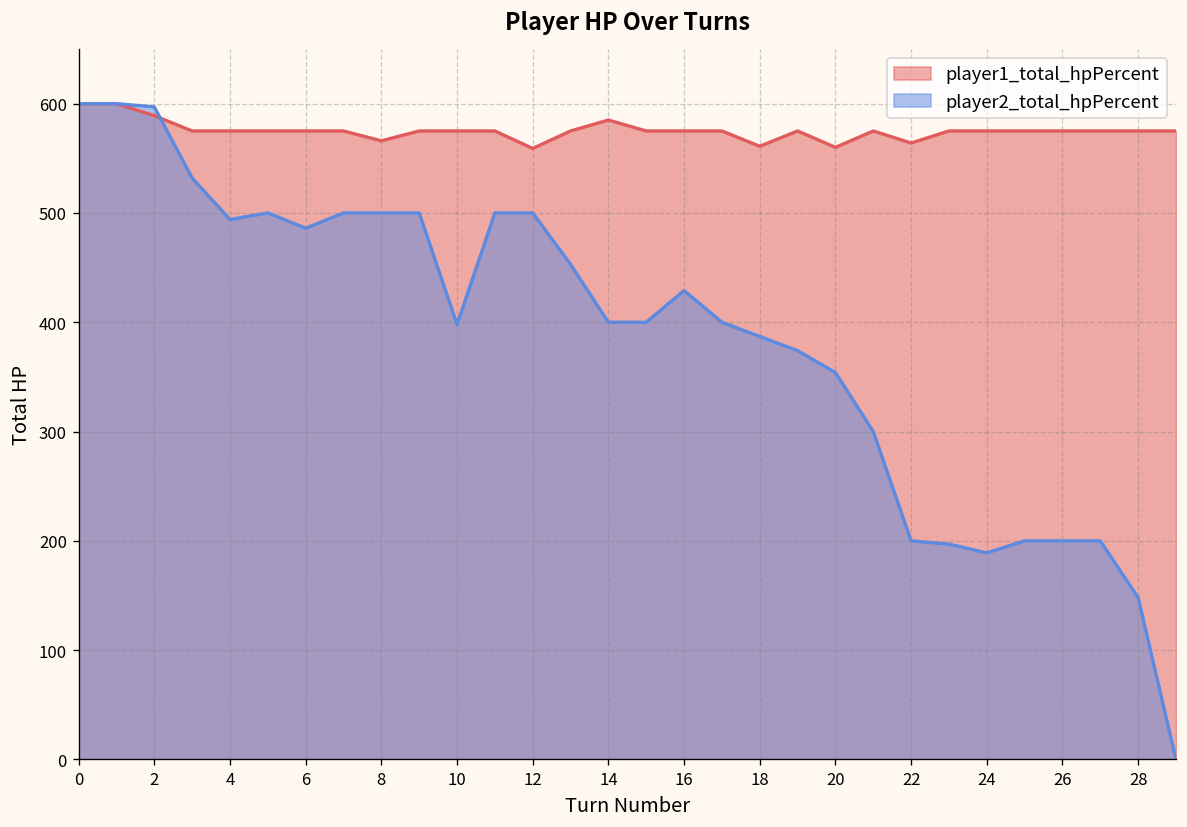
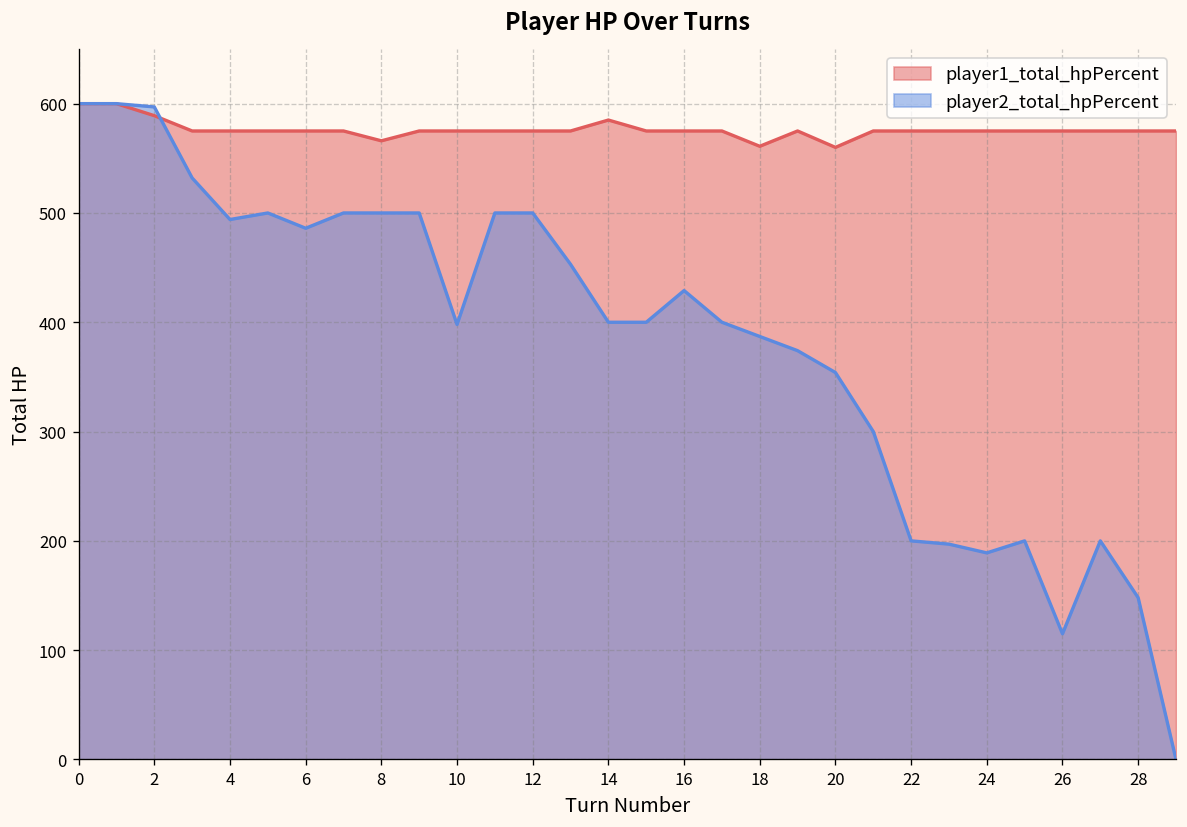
player1_total_hpPercent, 12: 560 -> 580
player1_total_hpPercent, 22: 560 -> 580
player2_total_hpPercent, 26: 200 -> 120
